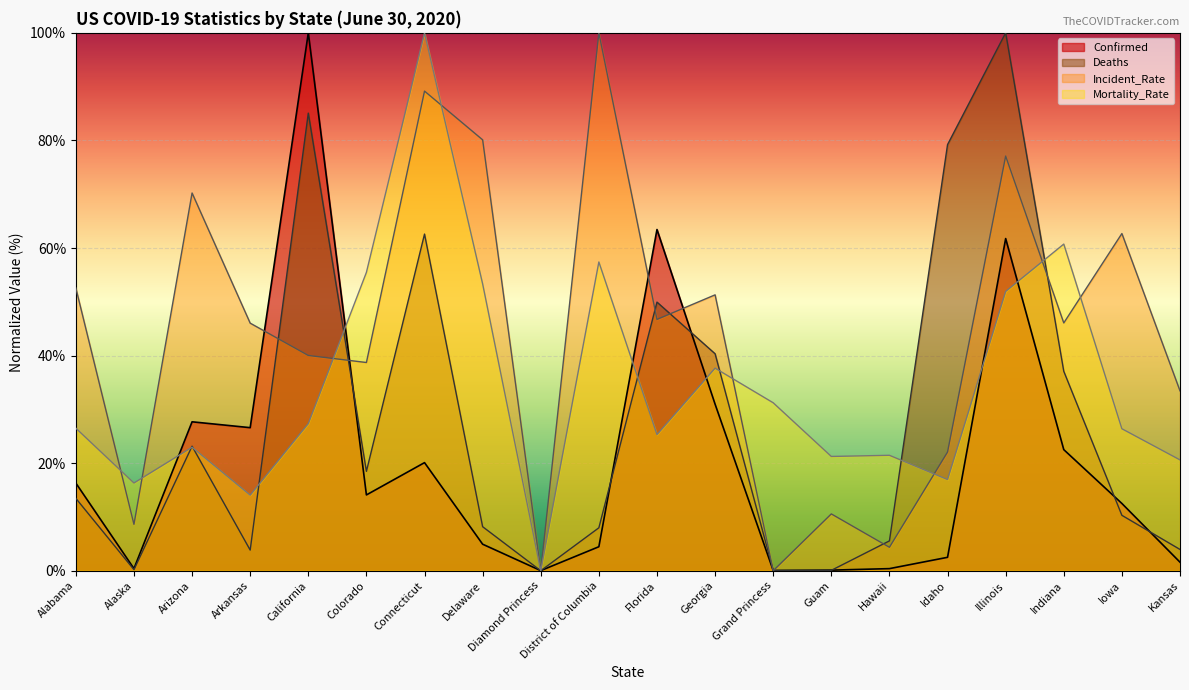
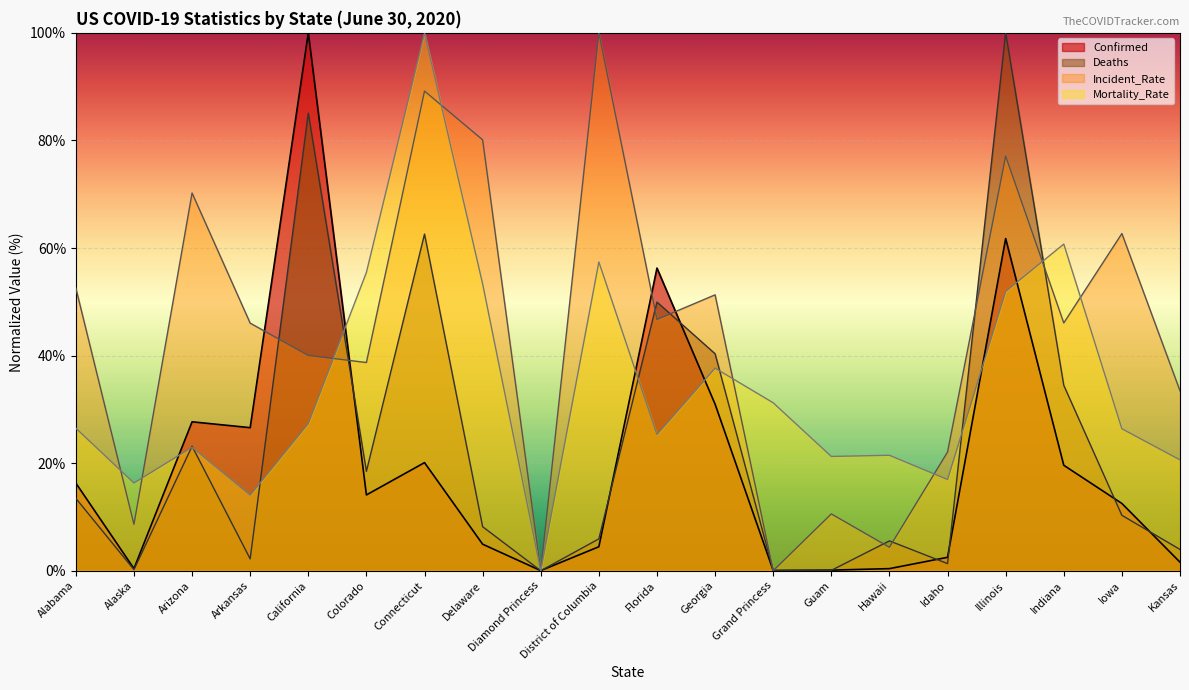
Deaths, Arkansas: 4% -> 2%
Deaths, District of Columbia: 8% -> 6%
Confirmed, Florida: 63% -> 56%
Deaths, Idaho: 79% -> 1%
Confirmed, Indiana: 23% -> 20%
Deaths, Indiana: 37% -> 34%
